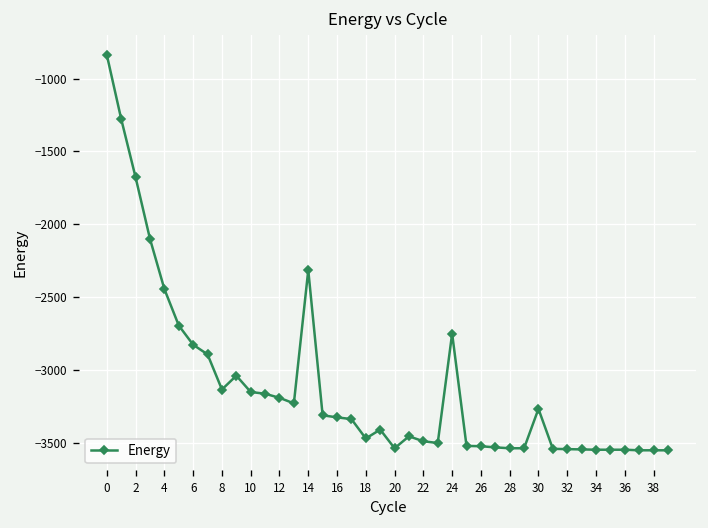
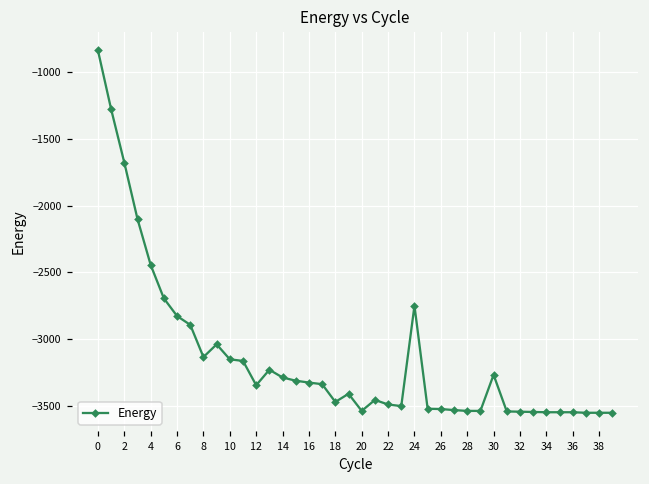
12: -3190 -> -3340
14: -2310 -> -3290
